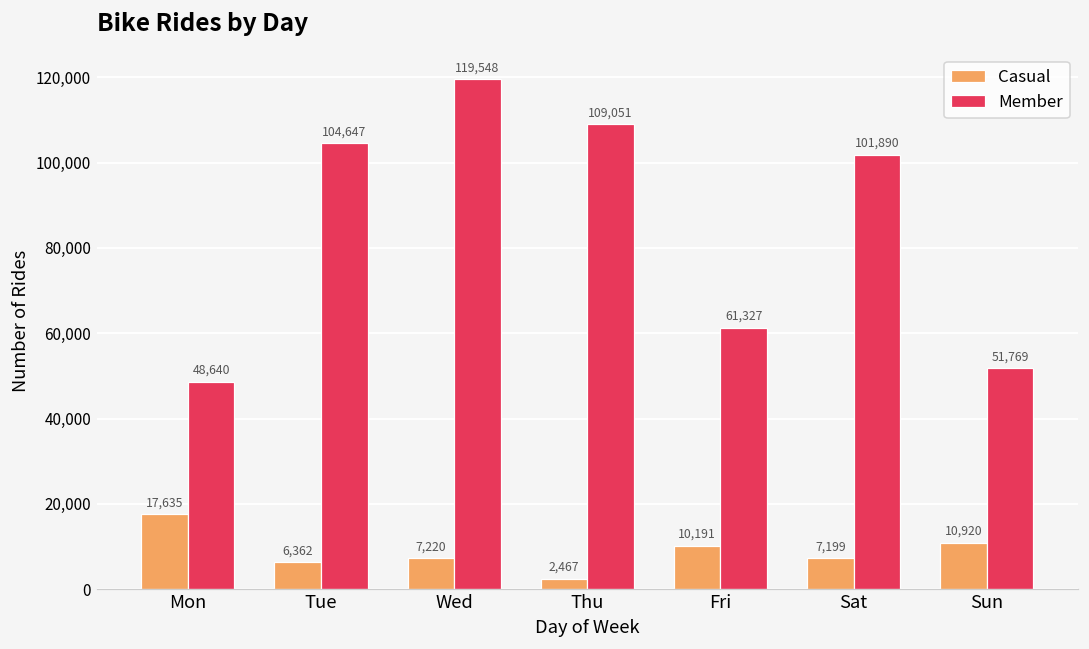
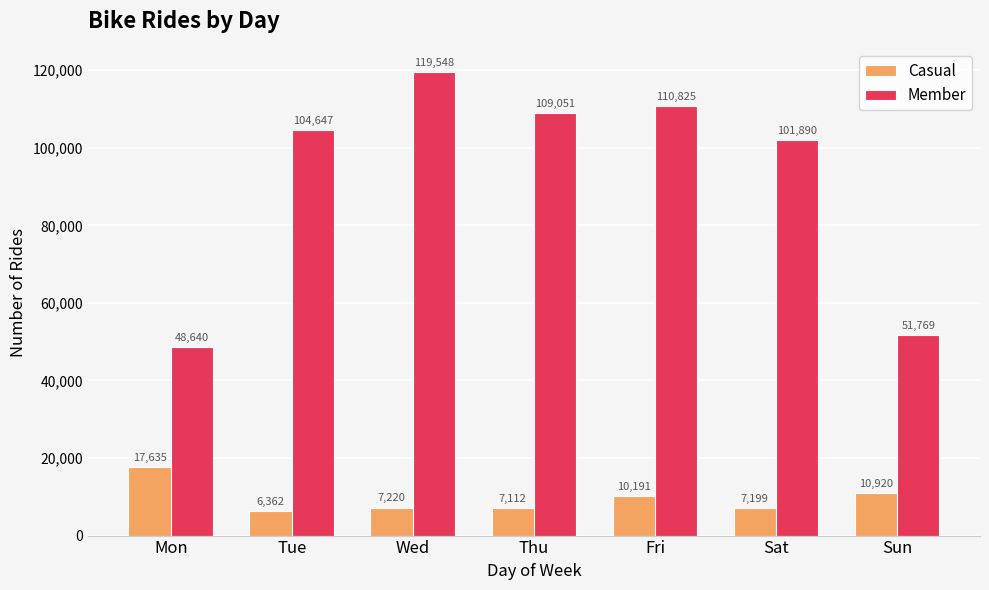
Casual, Thu: 2,467 -> 7,112
Member, Fri: 61,327 -> 110,825
